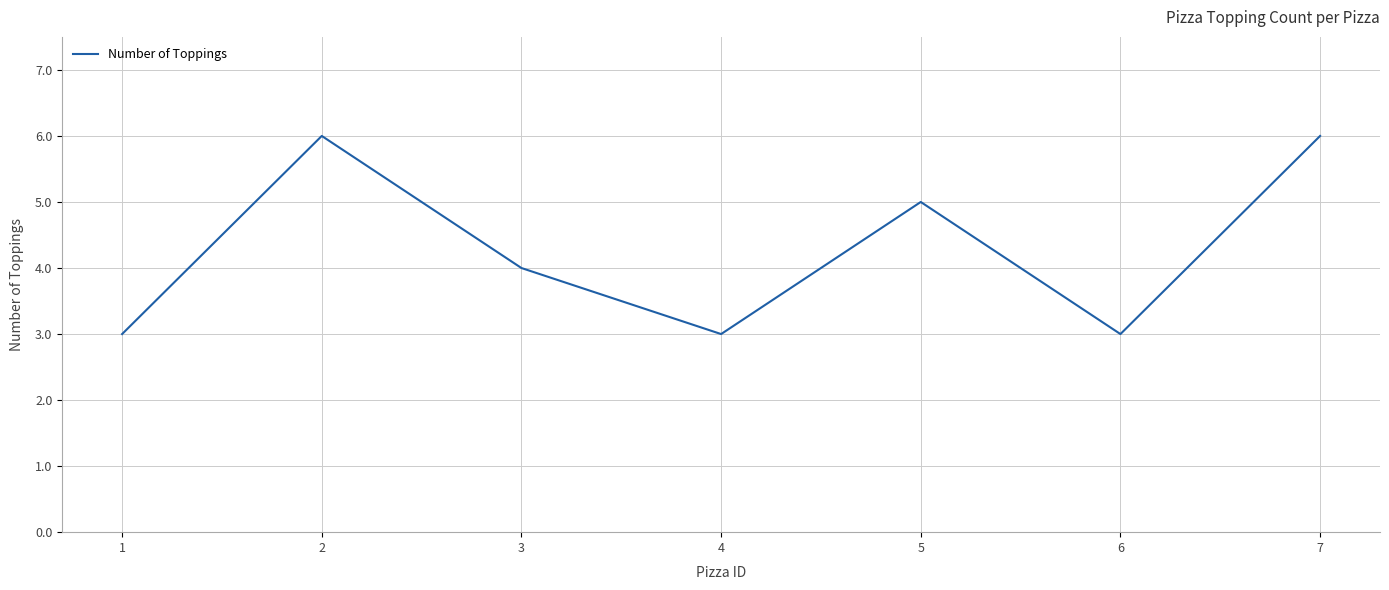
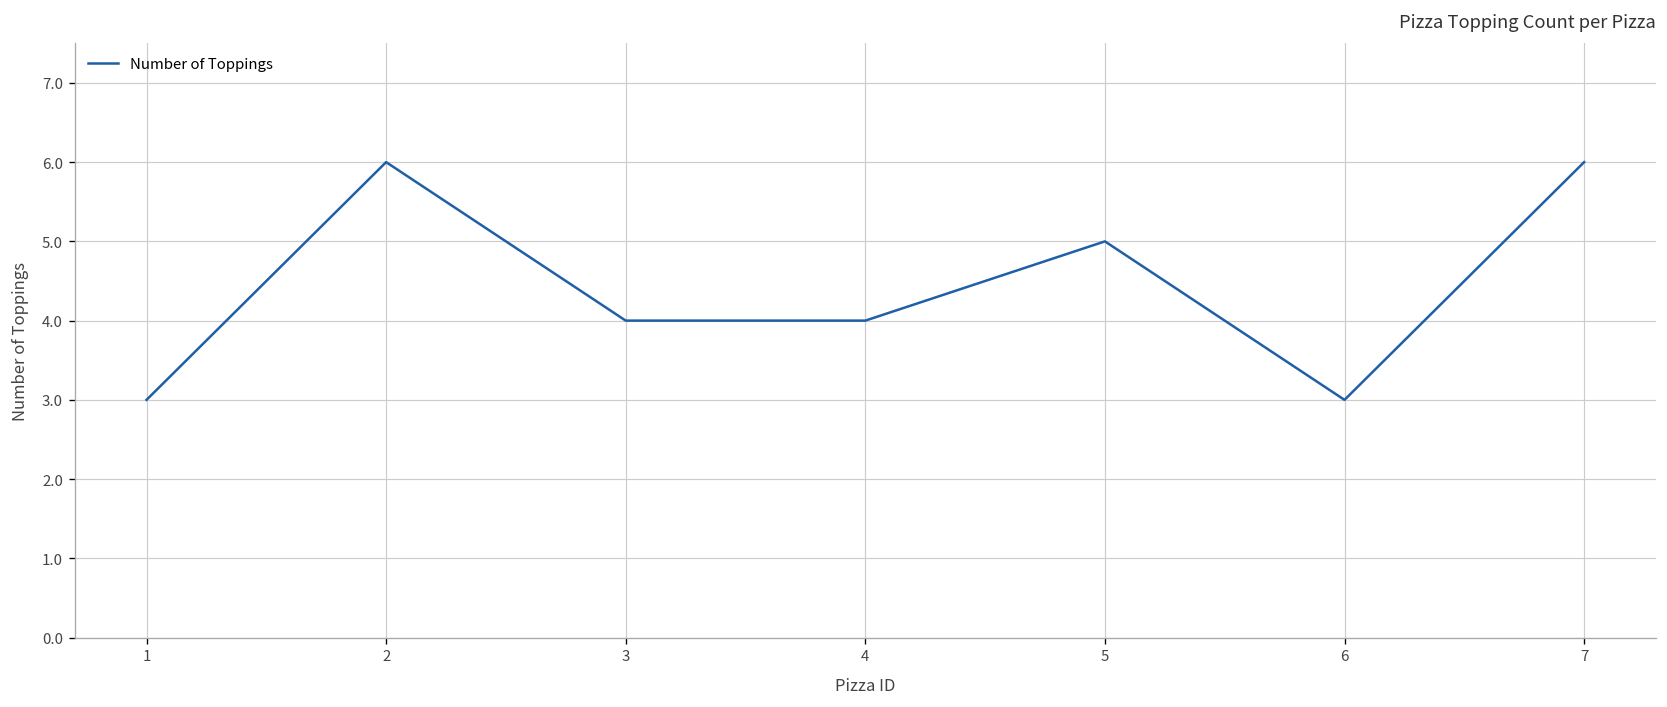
4: 3 -> 4
